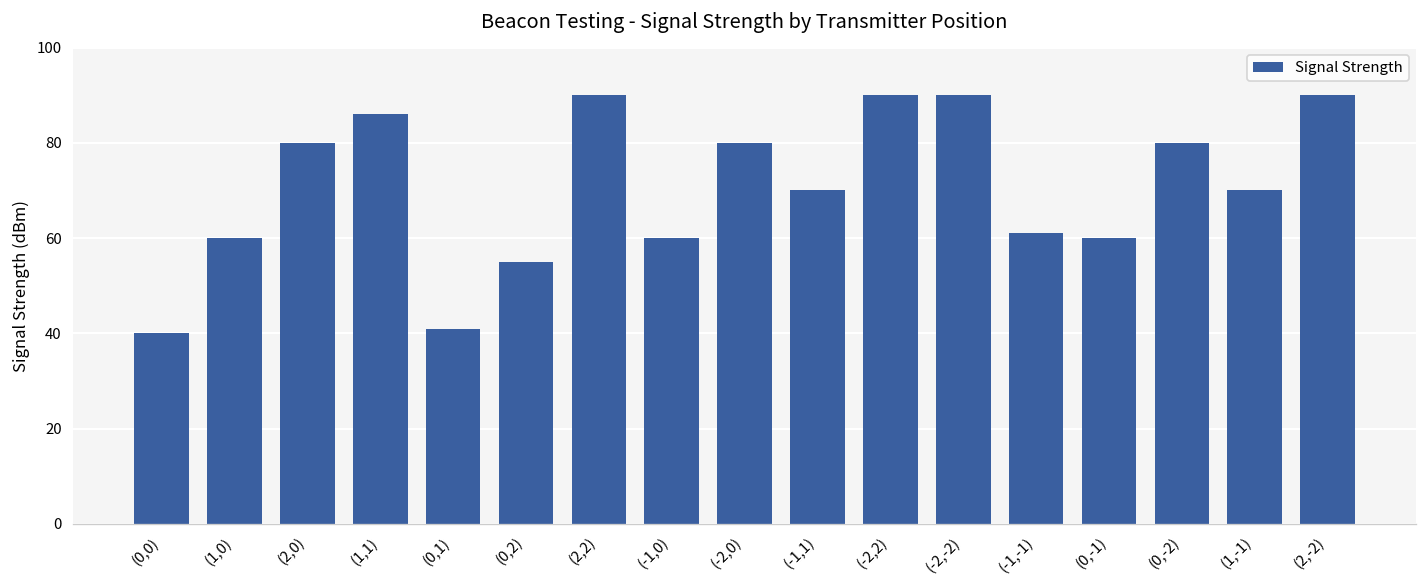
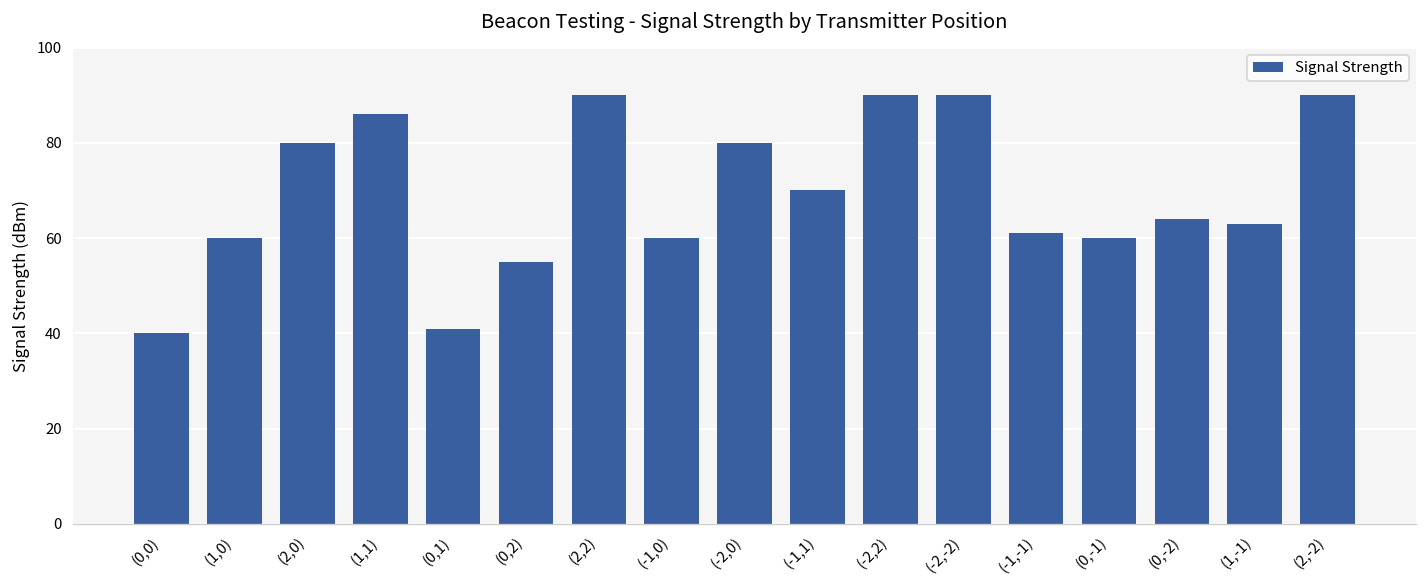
(0,-2): 80 -> 64
(1,-1): 70 -> 63
